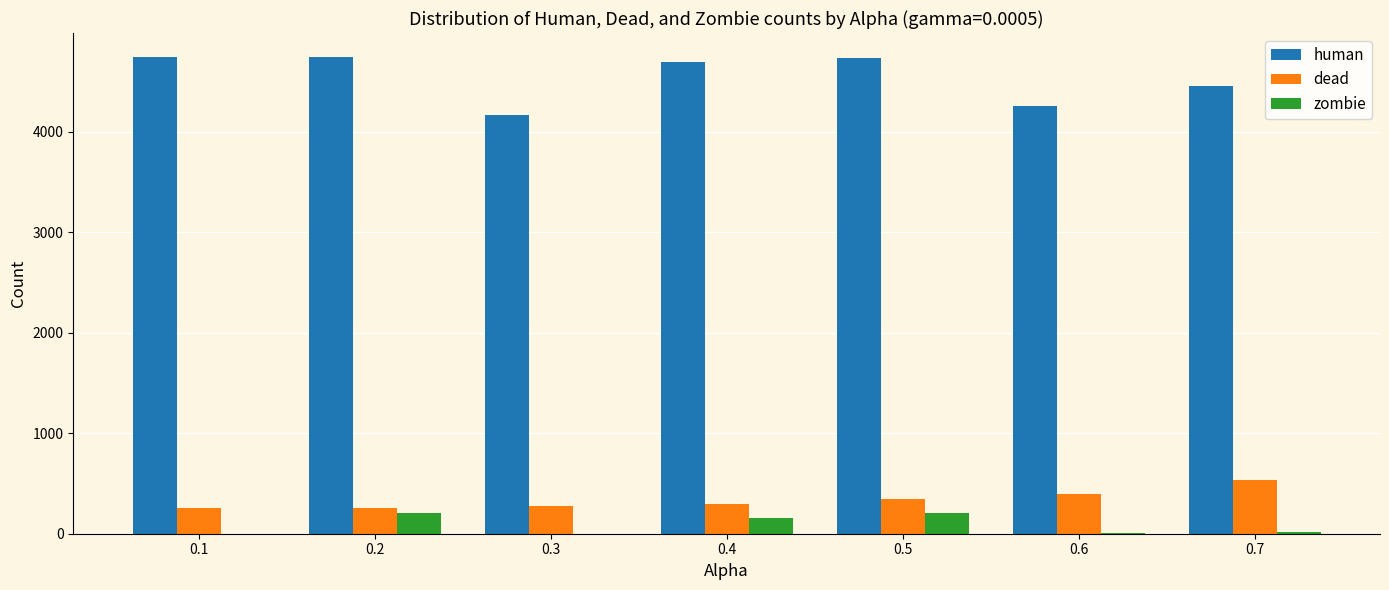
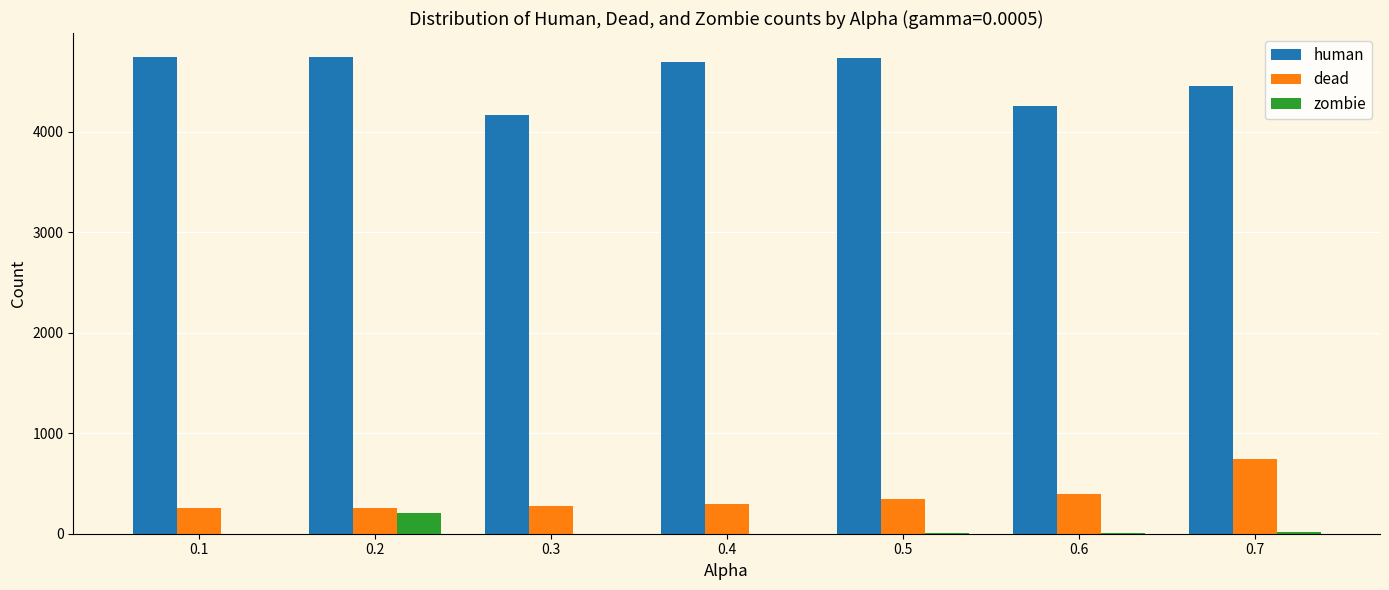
zombie, 0.4: 150 -> 0
zombie, 0.5: 210 -> 0
dead, 0.7: 530 -> 750
